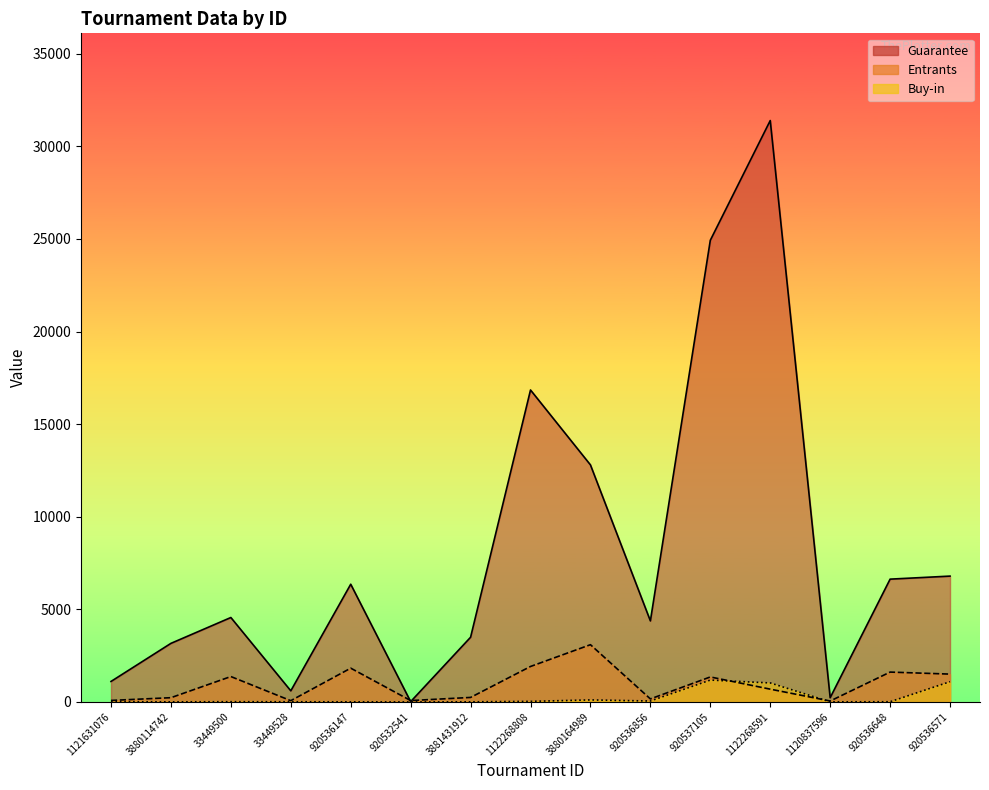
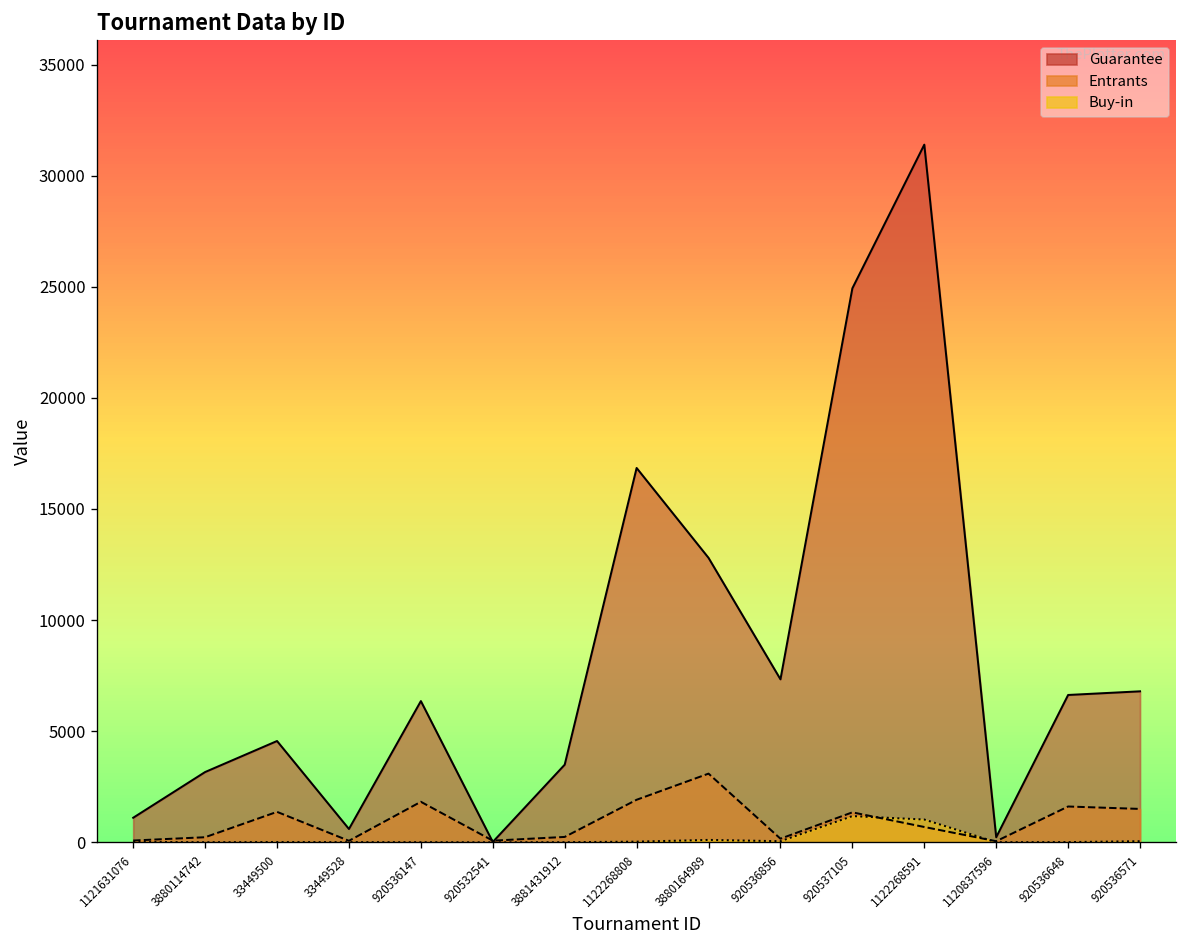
Guarantee, 920536856: 4400 -> 7300
Buy-in, 920536571: 1100 -> 100
